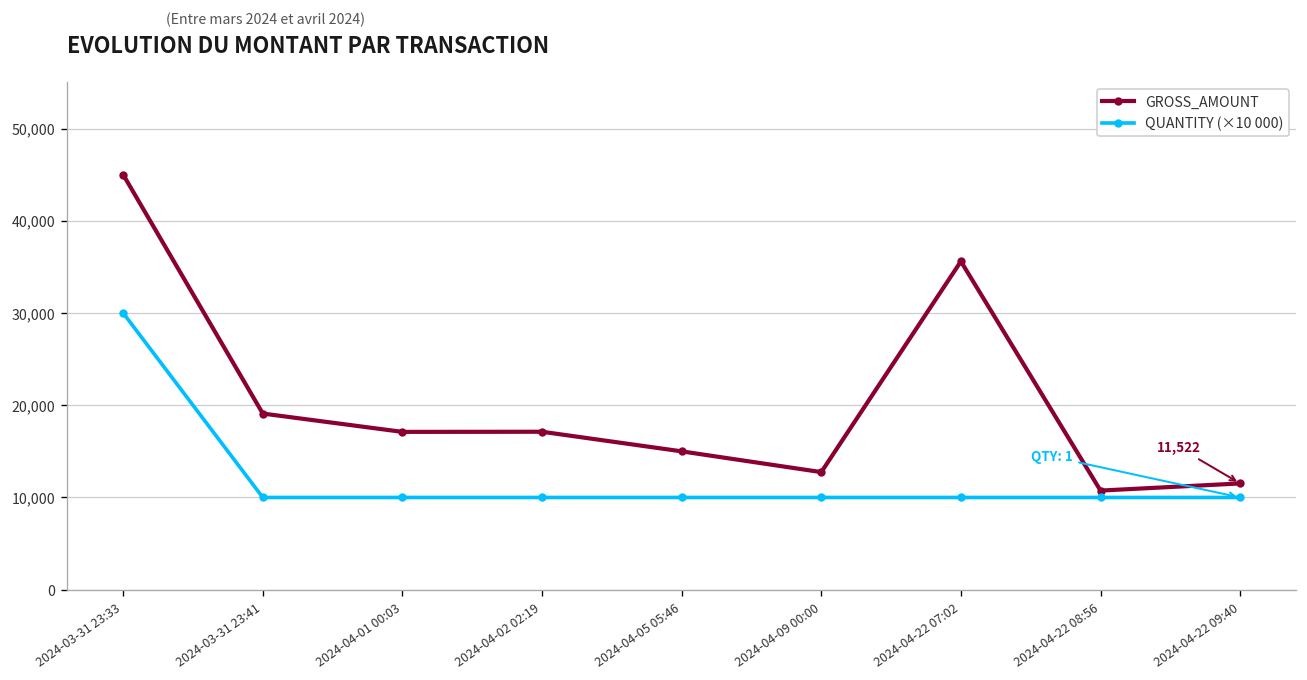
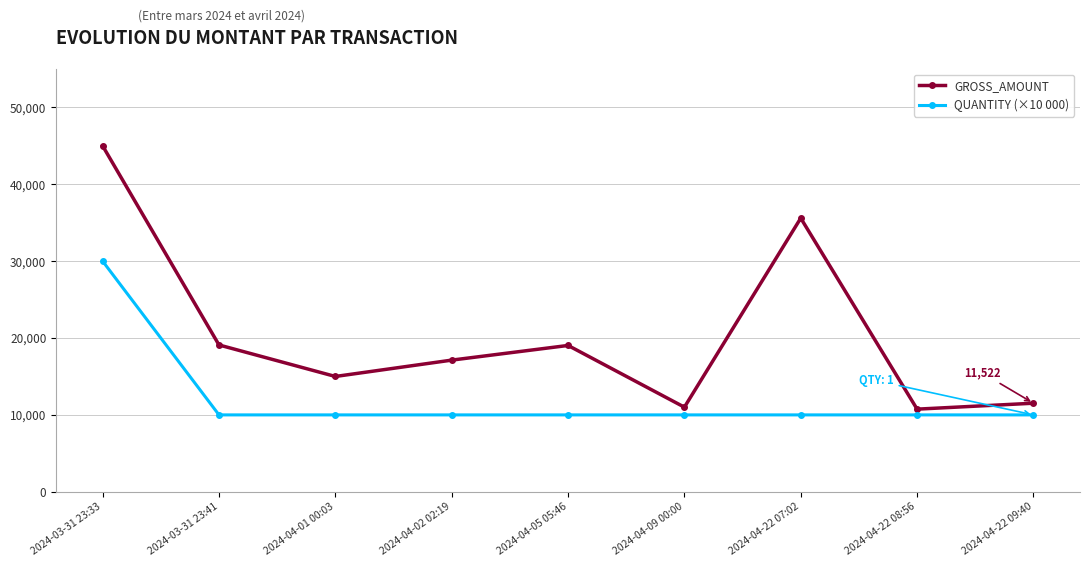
GROSS_AMOUNT, 2024-04-01 00:03: 17,000 -> 15,000
GROSS_AMOUNT, 2024-04-05 05:46: 15,000 -> 19,000
GROSS_AMOUNT, 2024-04-09 00:00: 13,000 -> 11,000
